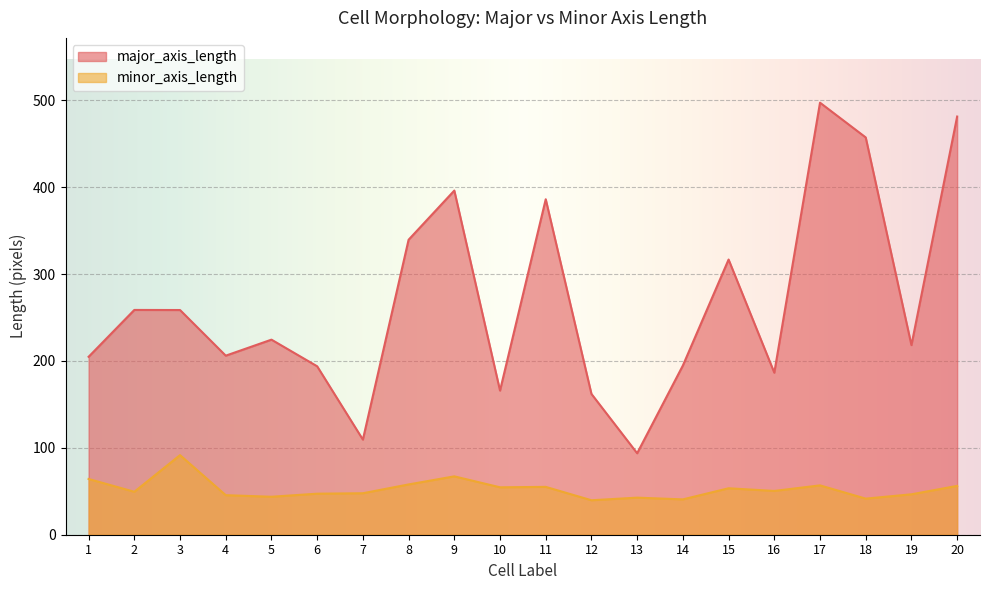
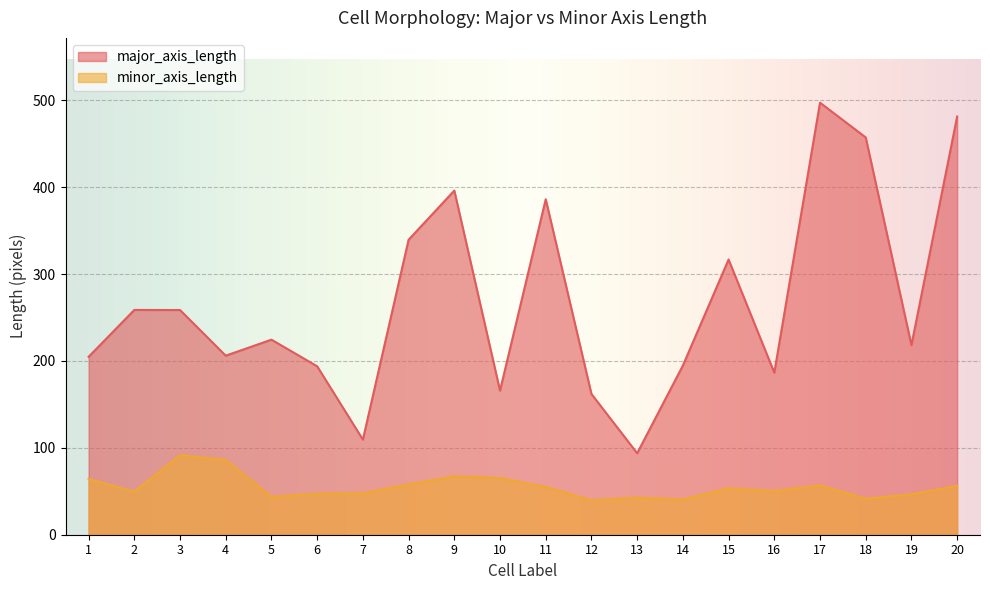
minor_axis_length, 4: 50 -> 90
minor_axis_length, 10: 50 -> 70
